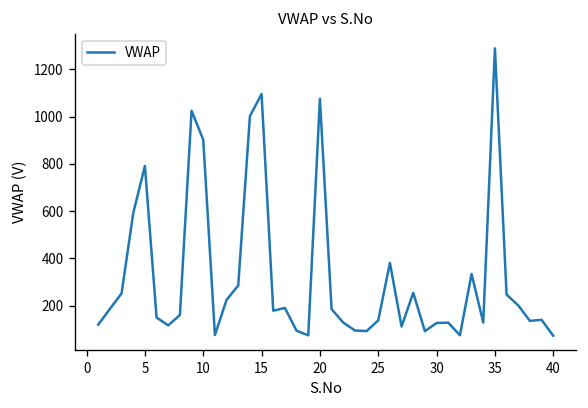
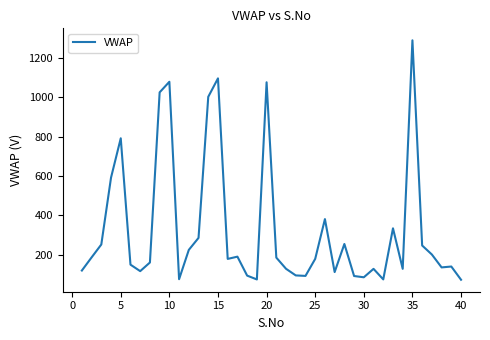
10: 900 -> 1080
25: 140 -> 180
30: 130 -> 80
